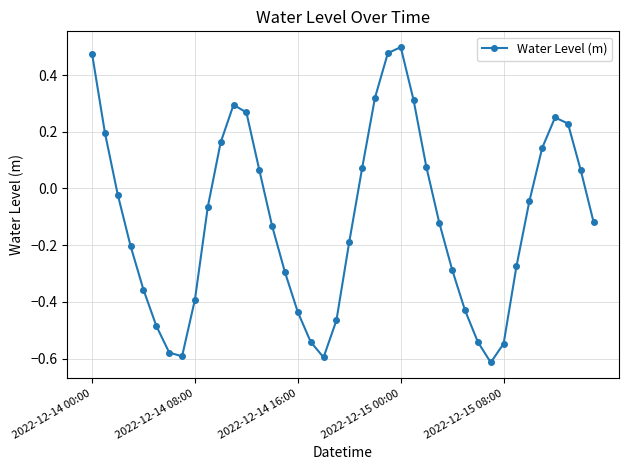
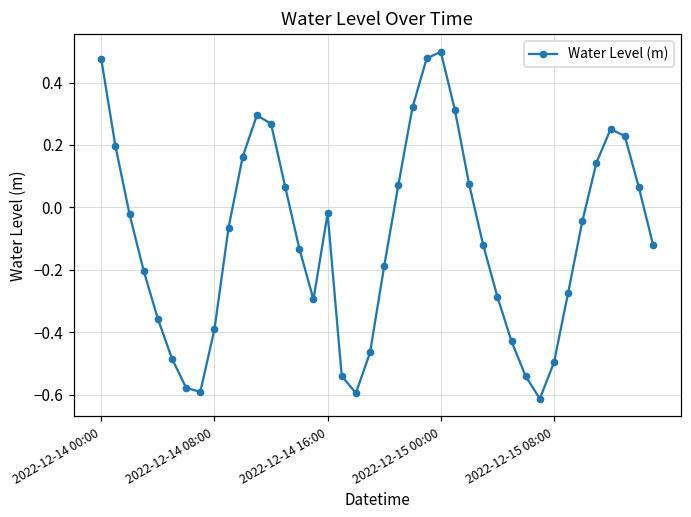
2022-12-14 16:00: -0.44 -> -0.02
2022-12-15 08:00: -0.55 -> -0.50
